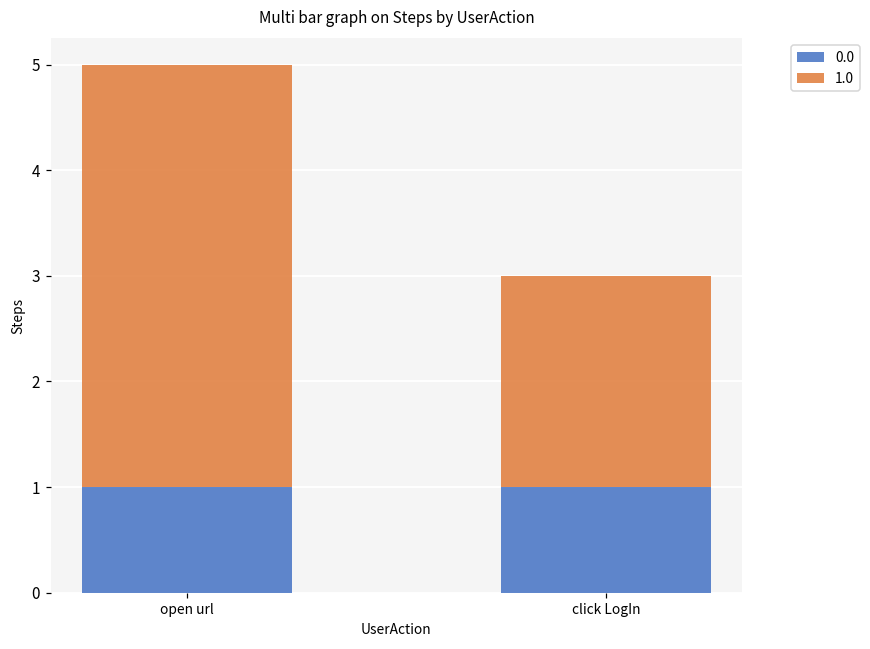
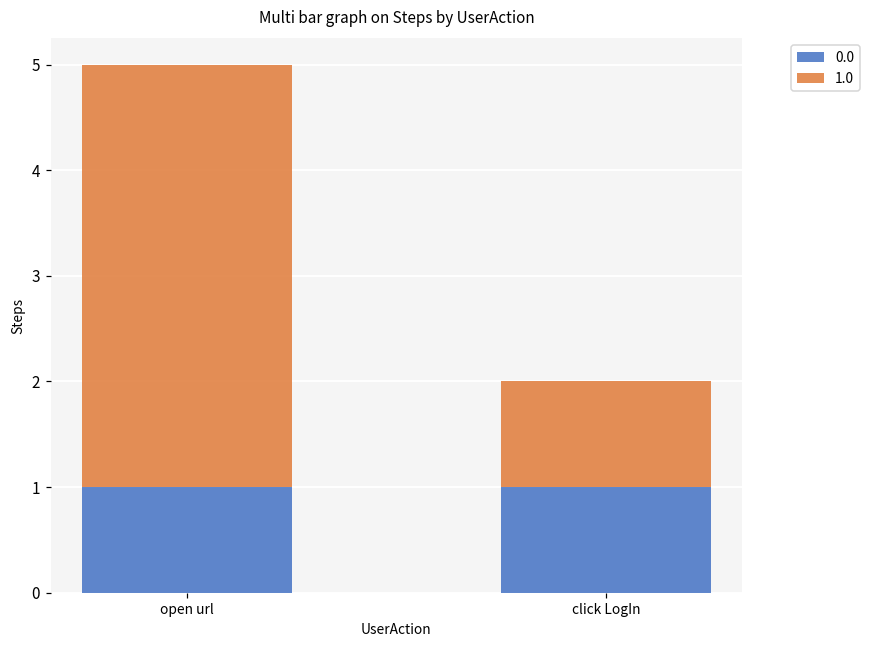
1.0, click LogIn: 2 -> 1
